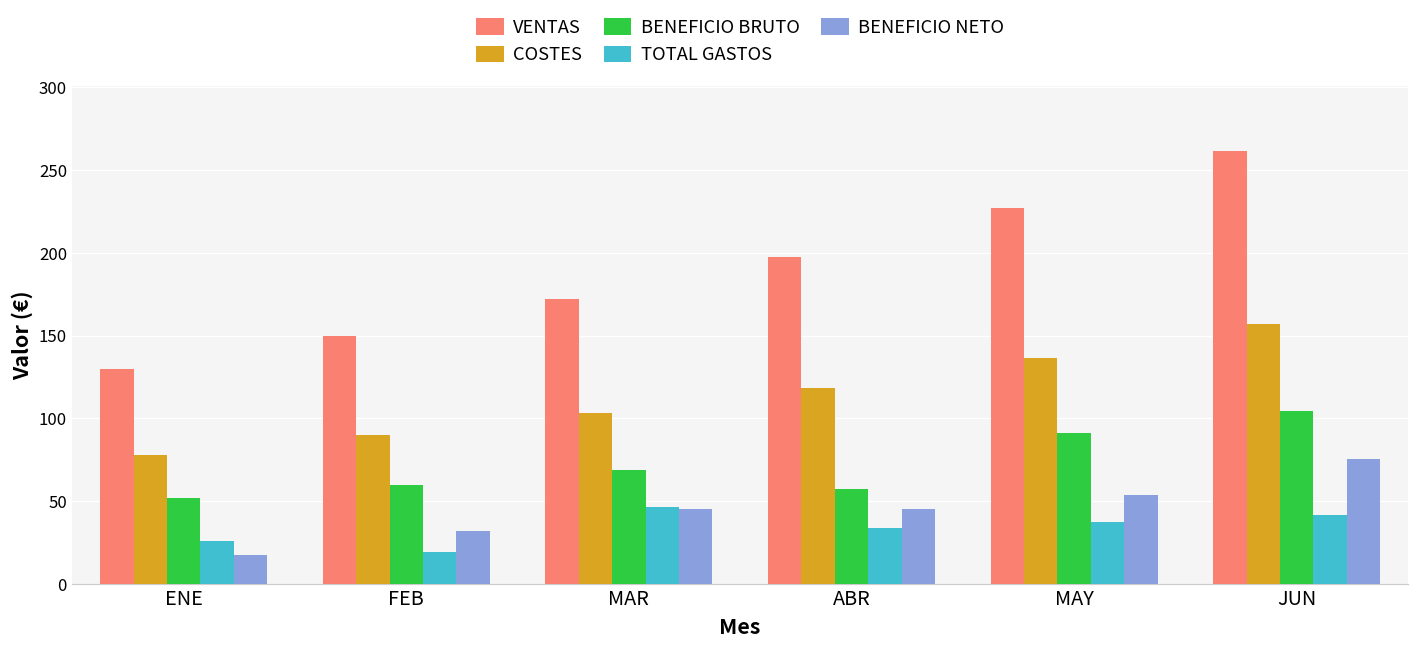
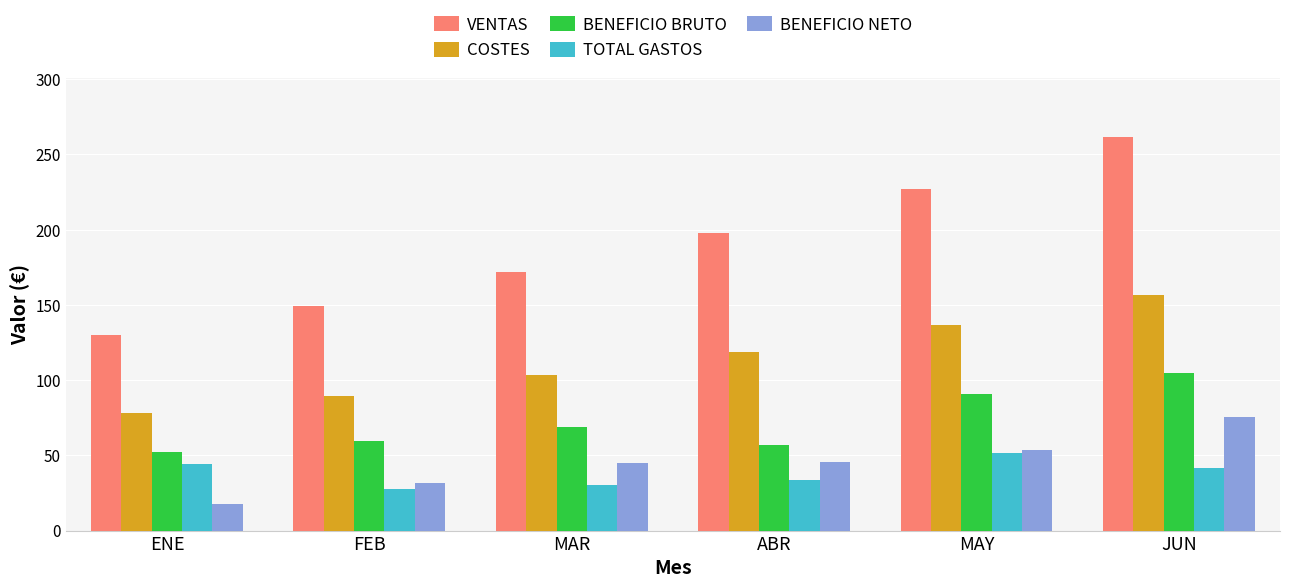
TOTAL GASTOS, ENE: 26 -> 44
TOTAL GASTOS, FEB: 19 -> 28
TOTAL GASTOS, MAR: 47 -> 31
TOTAL GASTOS, MAY: 37 -> 52
